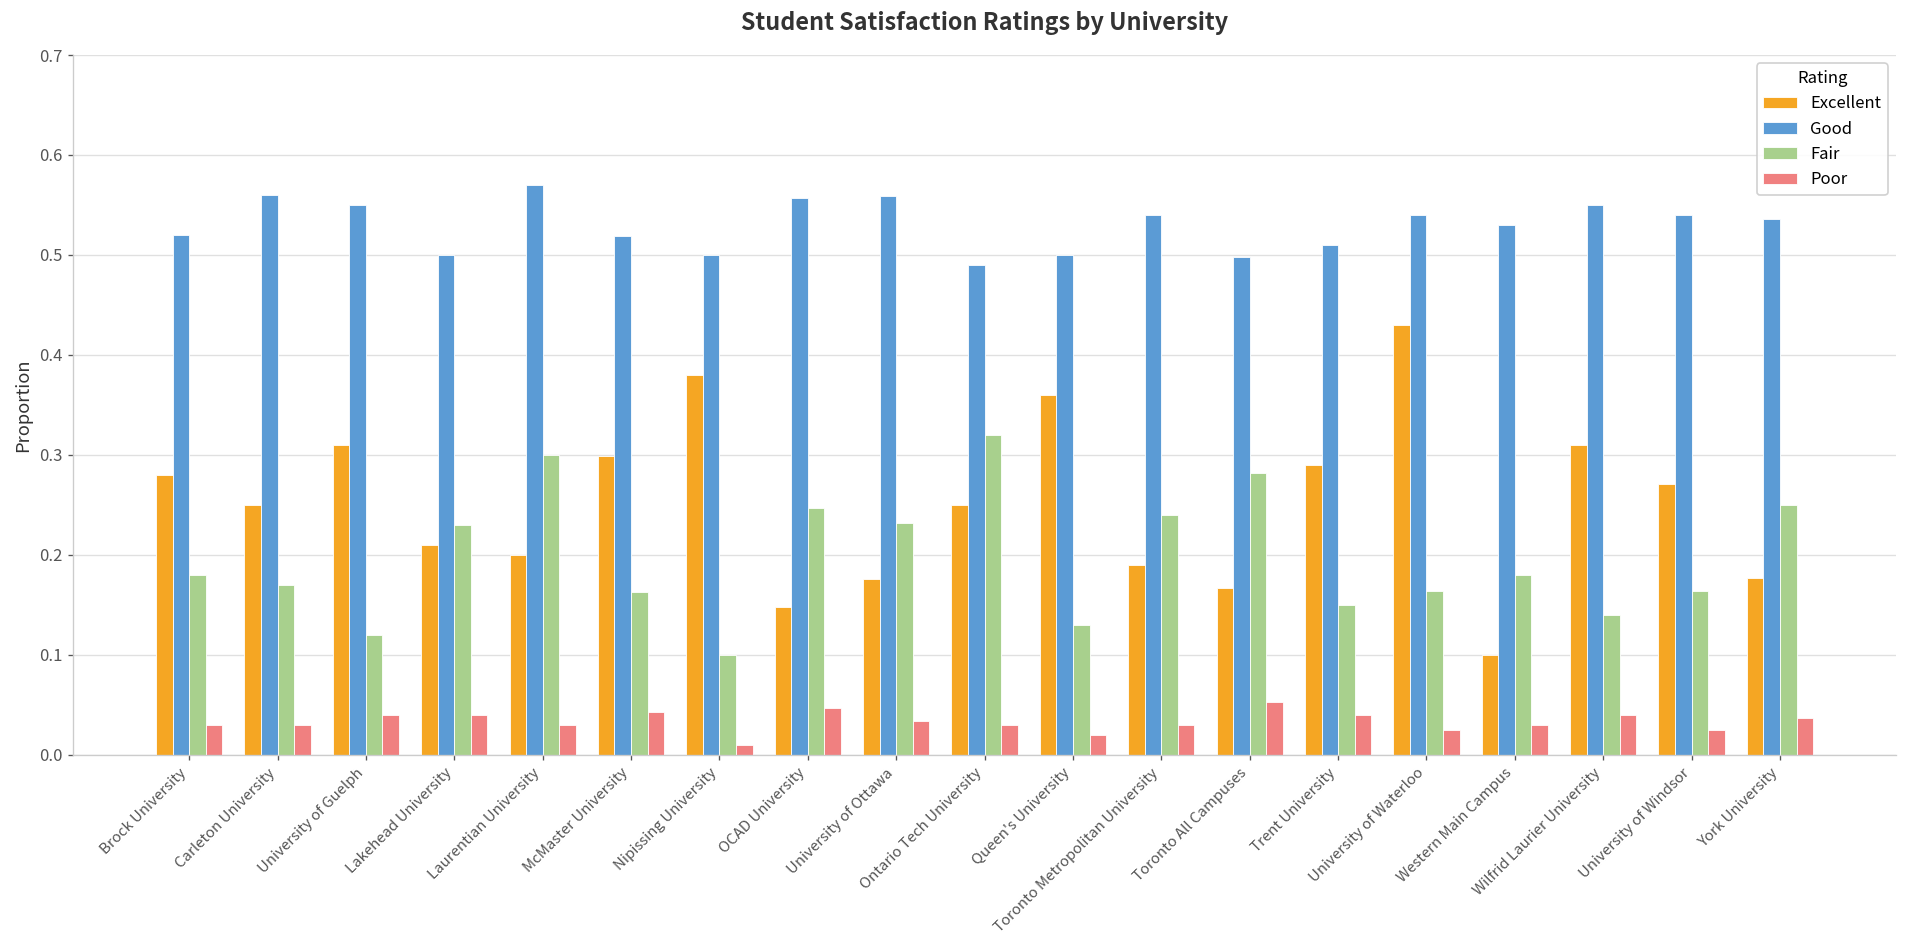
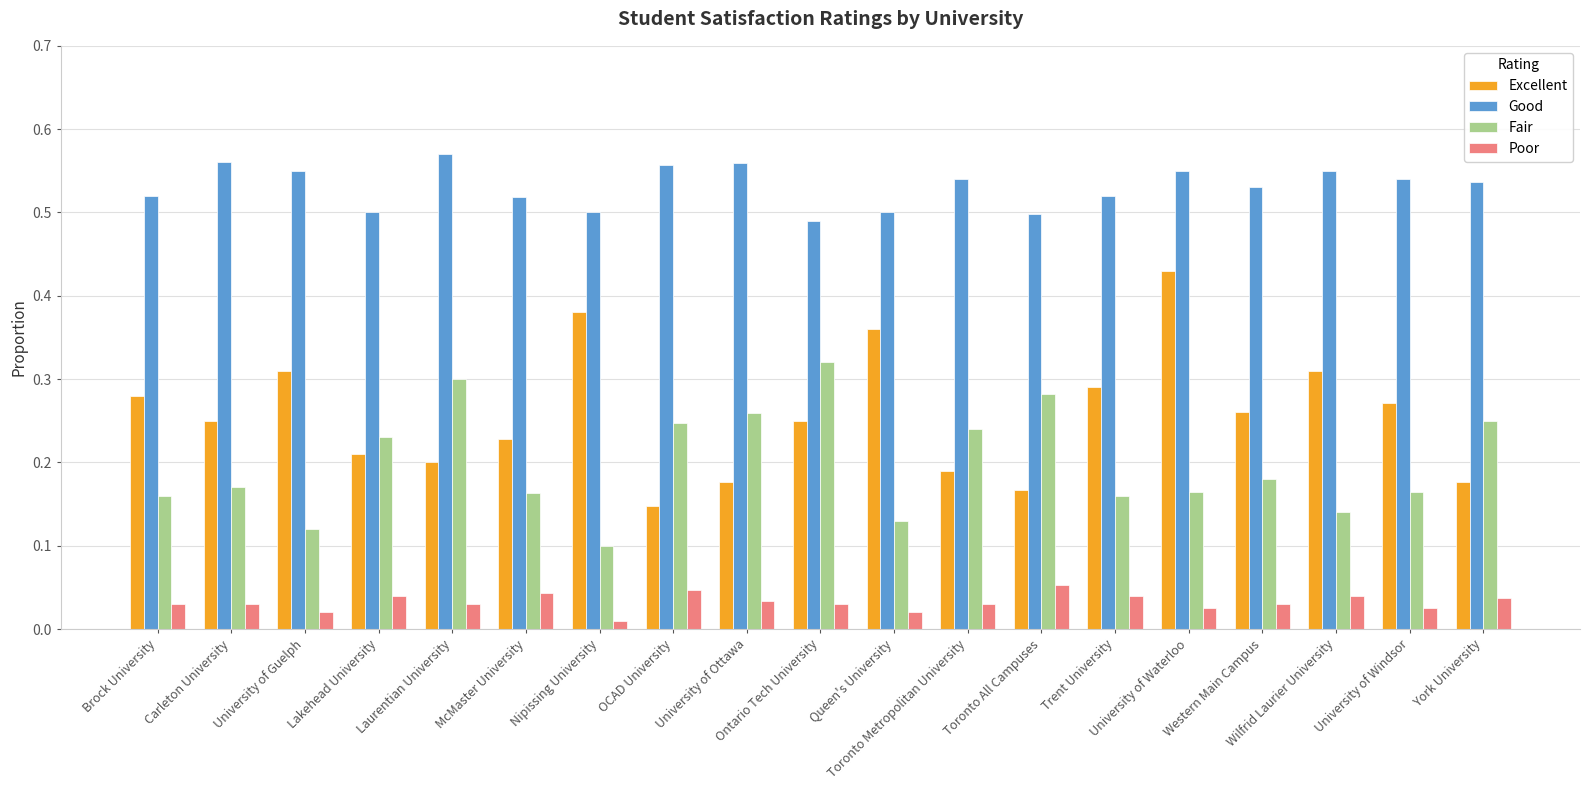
Fair, Brock University: 0.18 -> 0.16
Poor, University of Guelph: 0.04 -> 0.02
Excellent, McMaster University: 0.30 -> 0.23
Fair, University of Ottawa: 0.23 -> 0.26
Good, Trent University: 0.51 -> 0.52
Fair, Trent University: 0.15 -> 0.16
Good, University of Waterloo: 0.54 -> 0.55
Excellent, Western Main Campus: 0.10 -> 0.26
